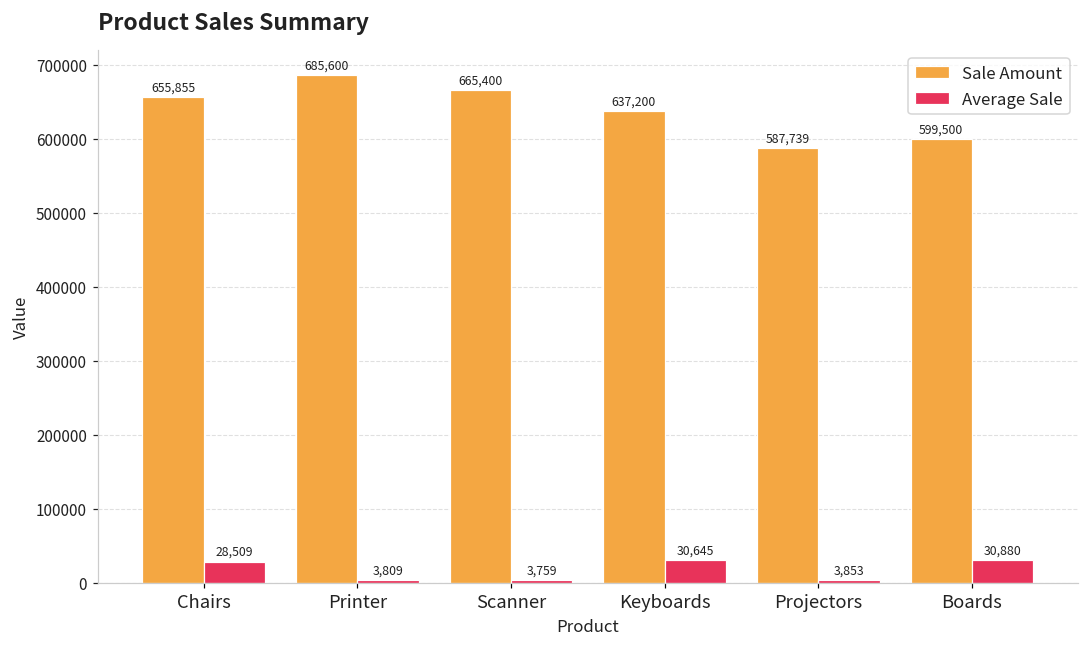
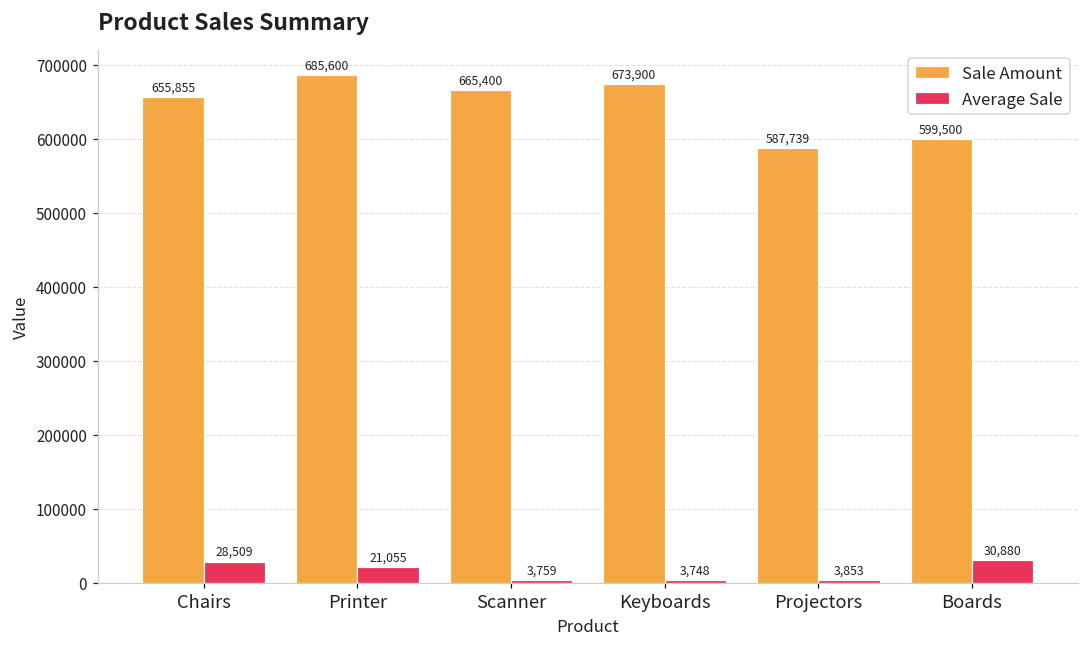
Average Sale, Printer: 3,809 -> 21,055
Sale Amount, Keyboards: 637,200 -> 673,900
Average Sale, Keyboards: 30,645 -> 3,748
